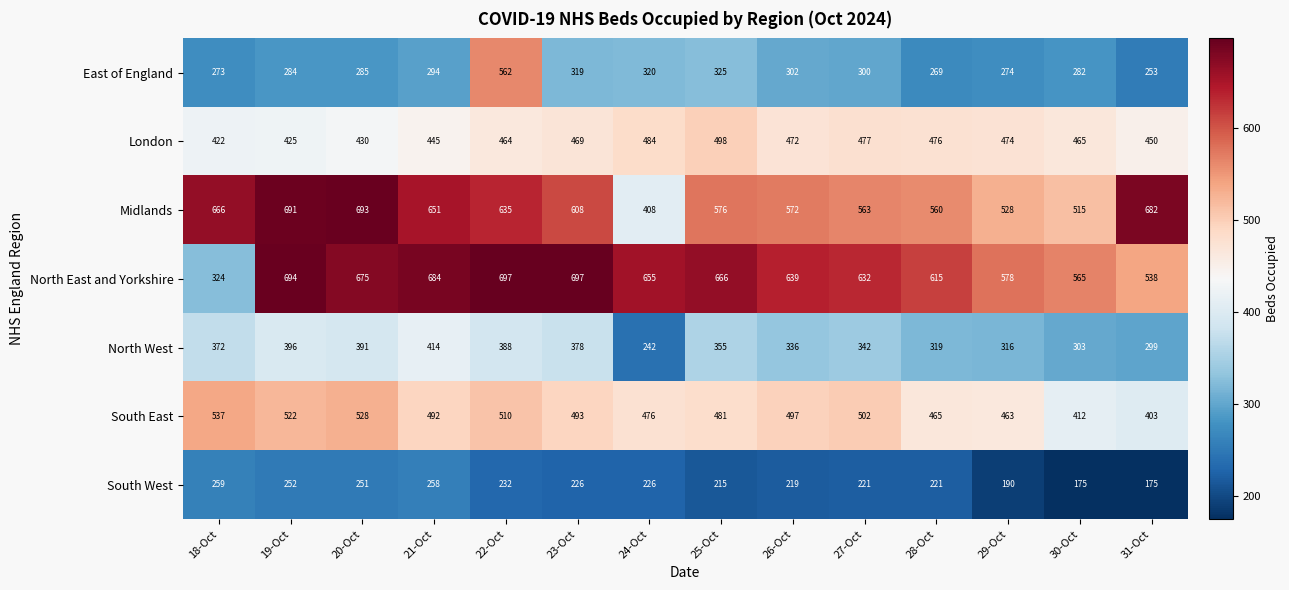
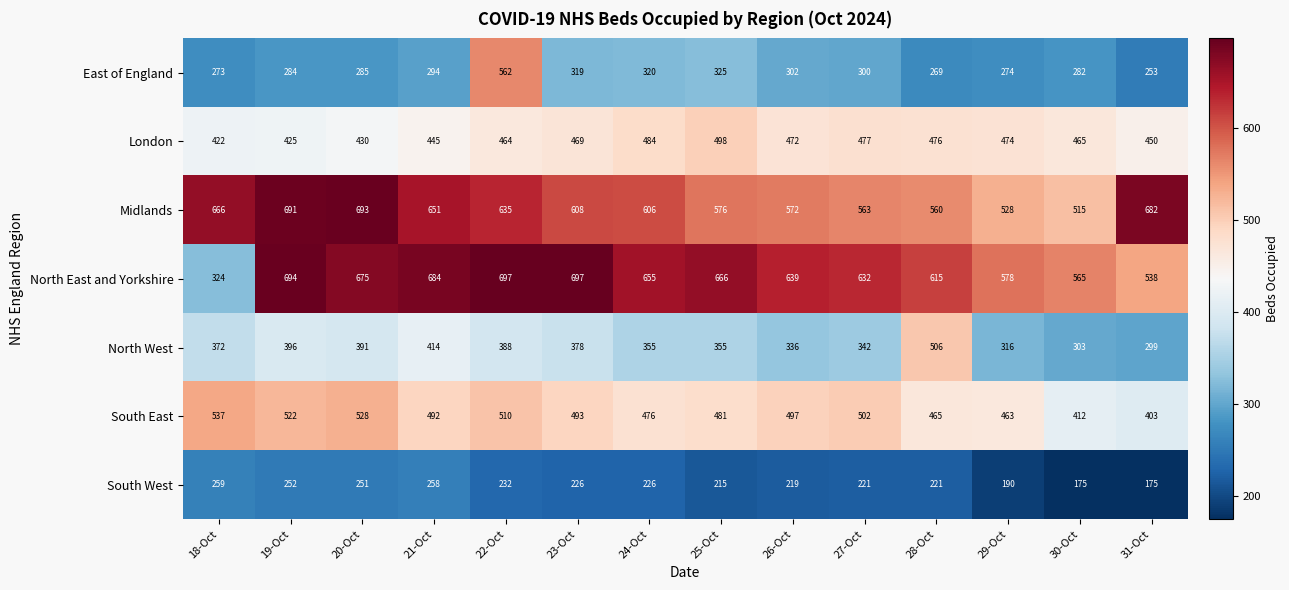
Midlands, 24-Oct: 408 -> 606
North West, 24-Oct: 242 -> 355
North West, 28-Oct: 319 -> 506
